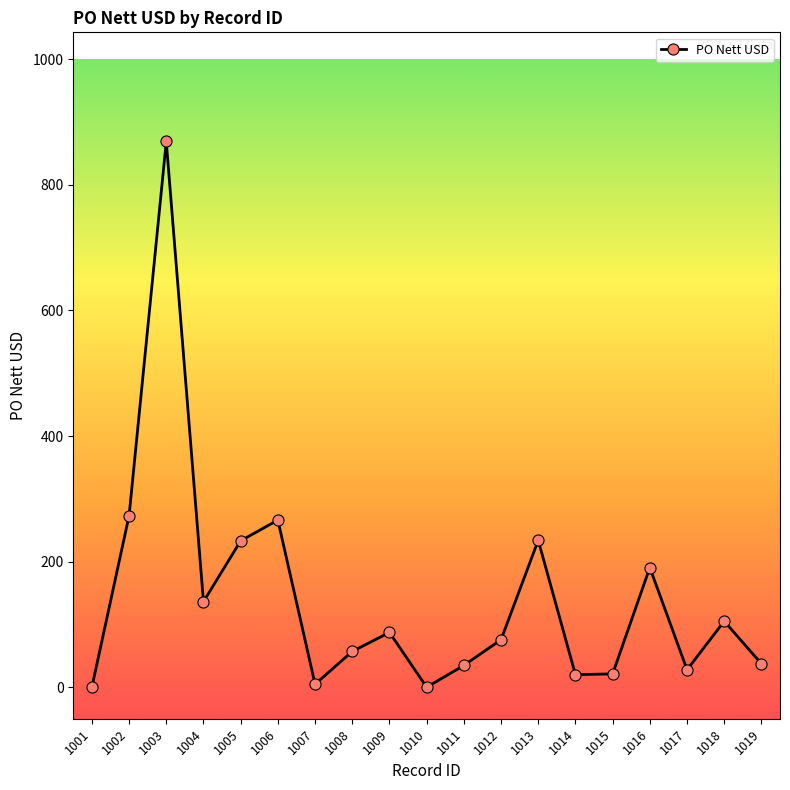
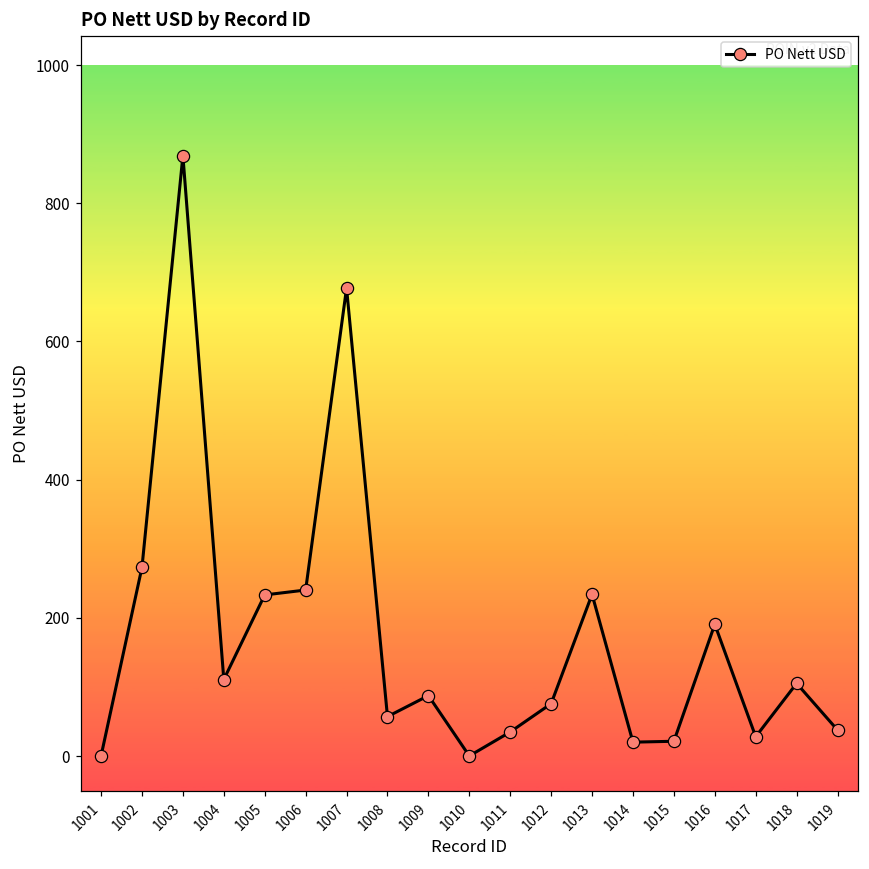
1004: 140 -> 110
1006: 270 -> 240
1007: 10 -> 680
